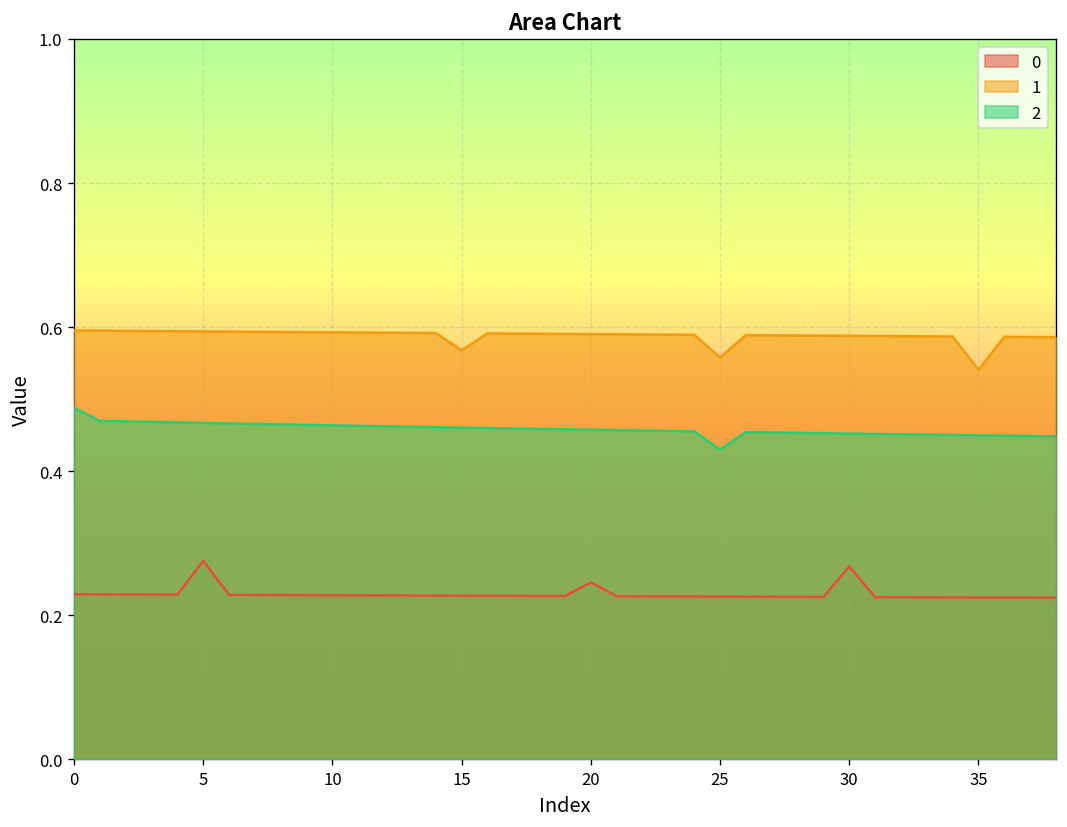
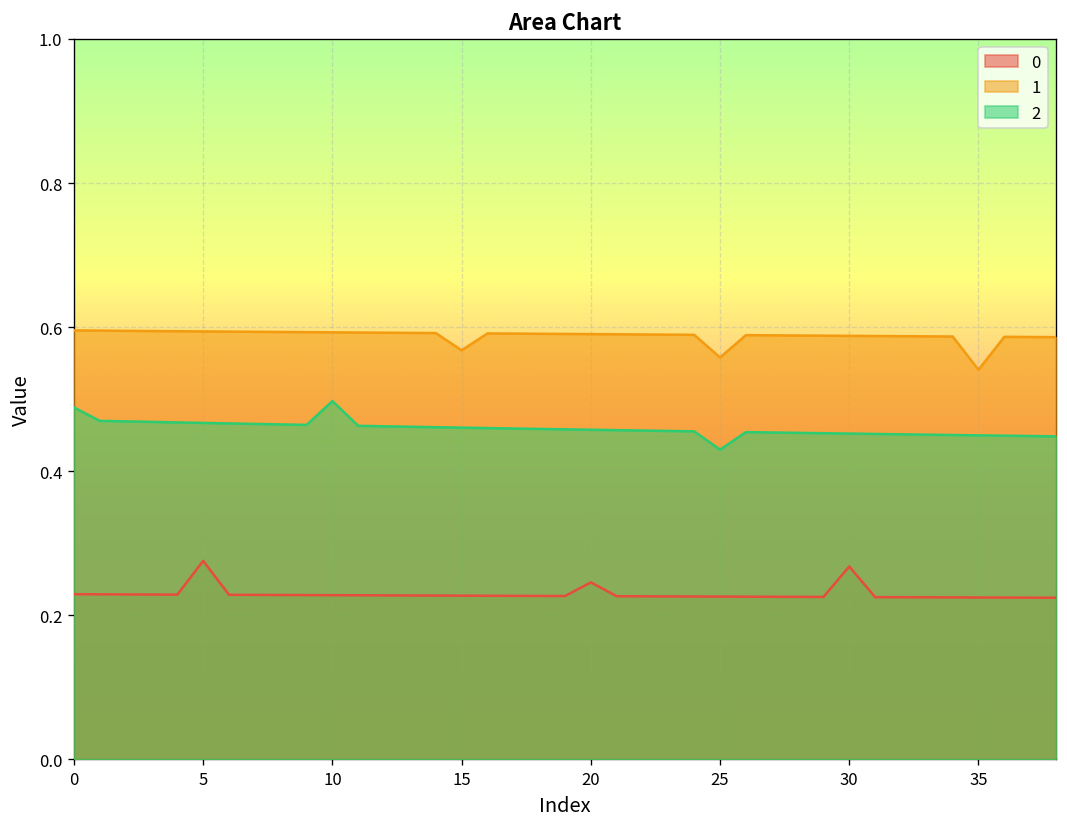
2, 10: 0.46 -> 0.50
